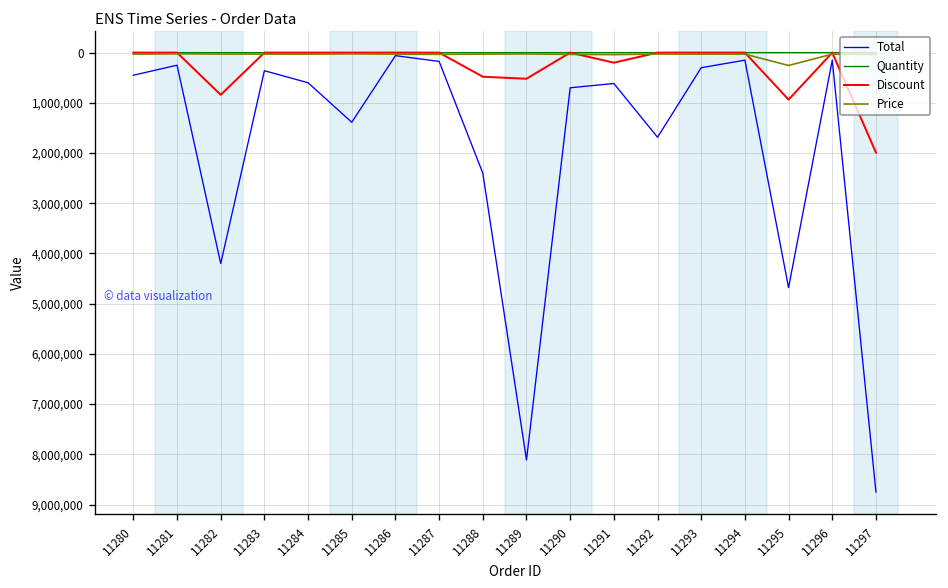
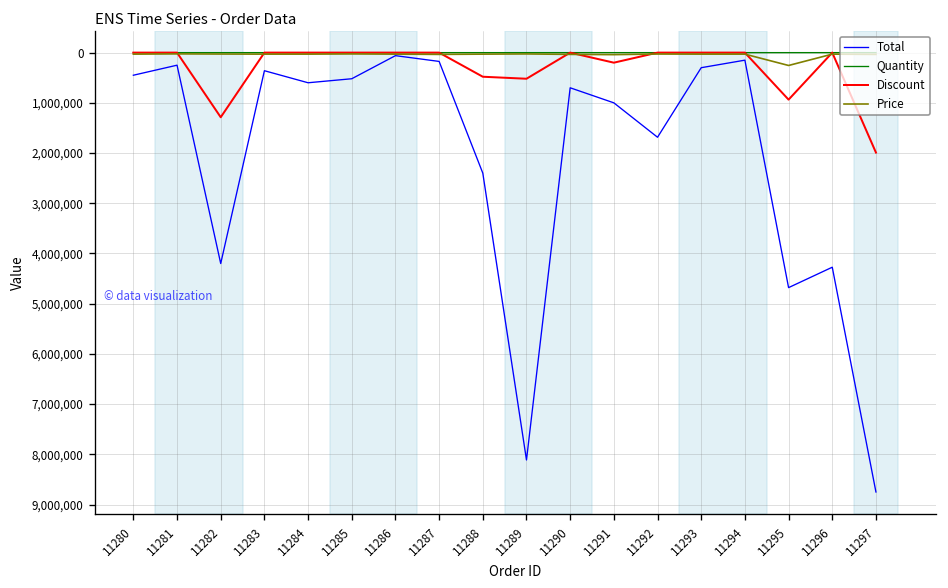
Discount, 11282: 800,000 -> 1,300,000
Total, 11285: 1,400,000 -> 500,000
Total, 11291: 600,000 -> 1,000,000
Total, 11296: 200,000 -> 4,300,000
